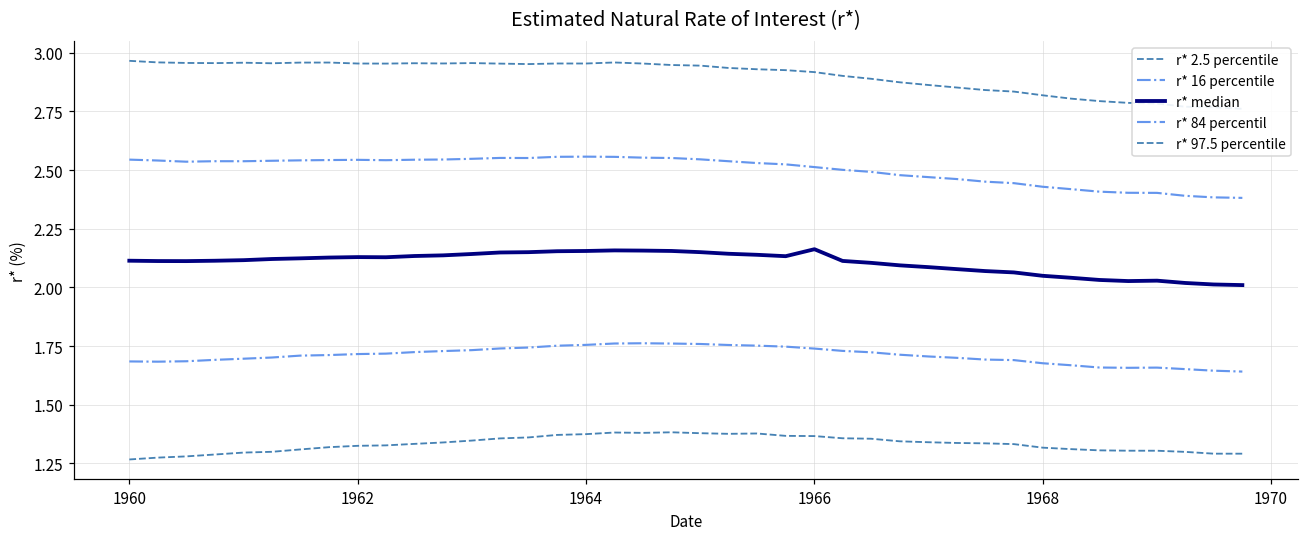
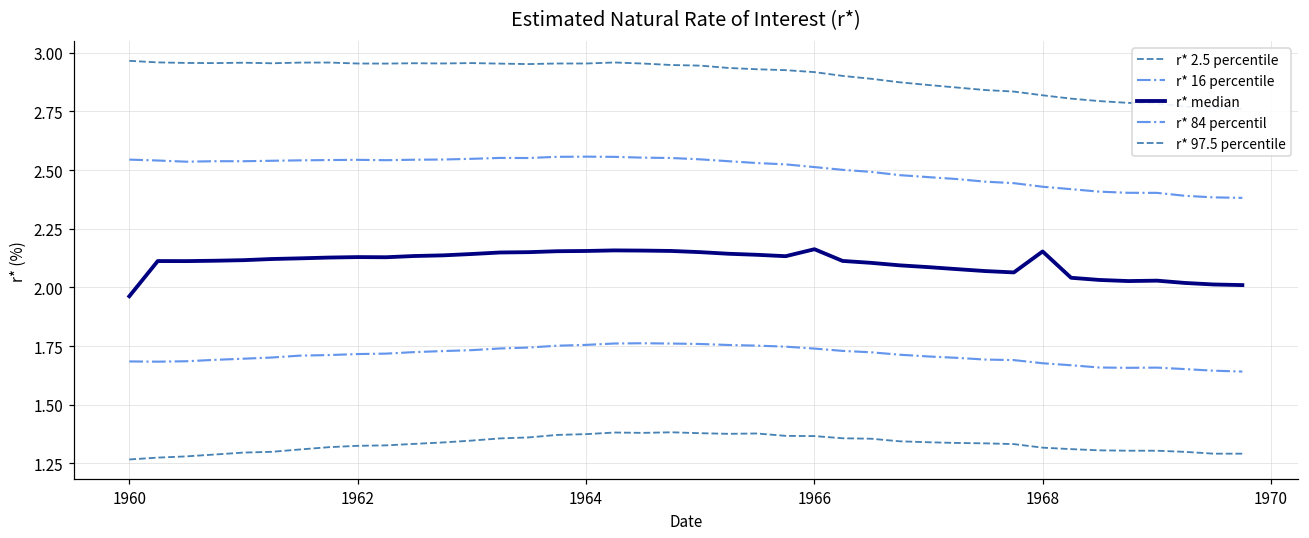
r* median, 1960: 2.11 -> 1.96
r* median, 1968: 2.05 -> 2.15
